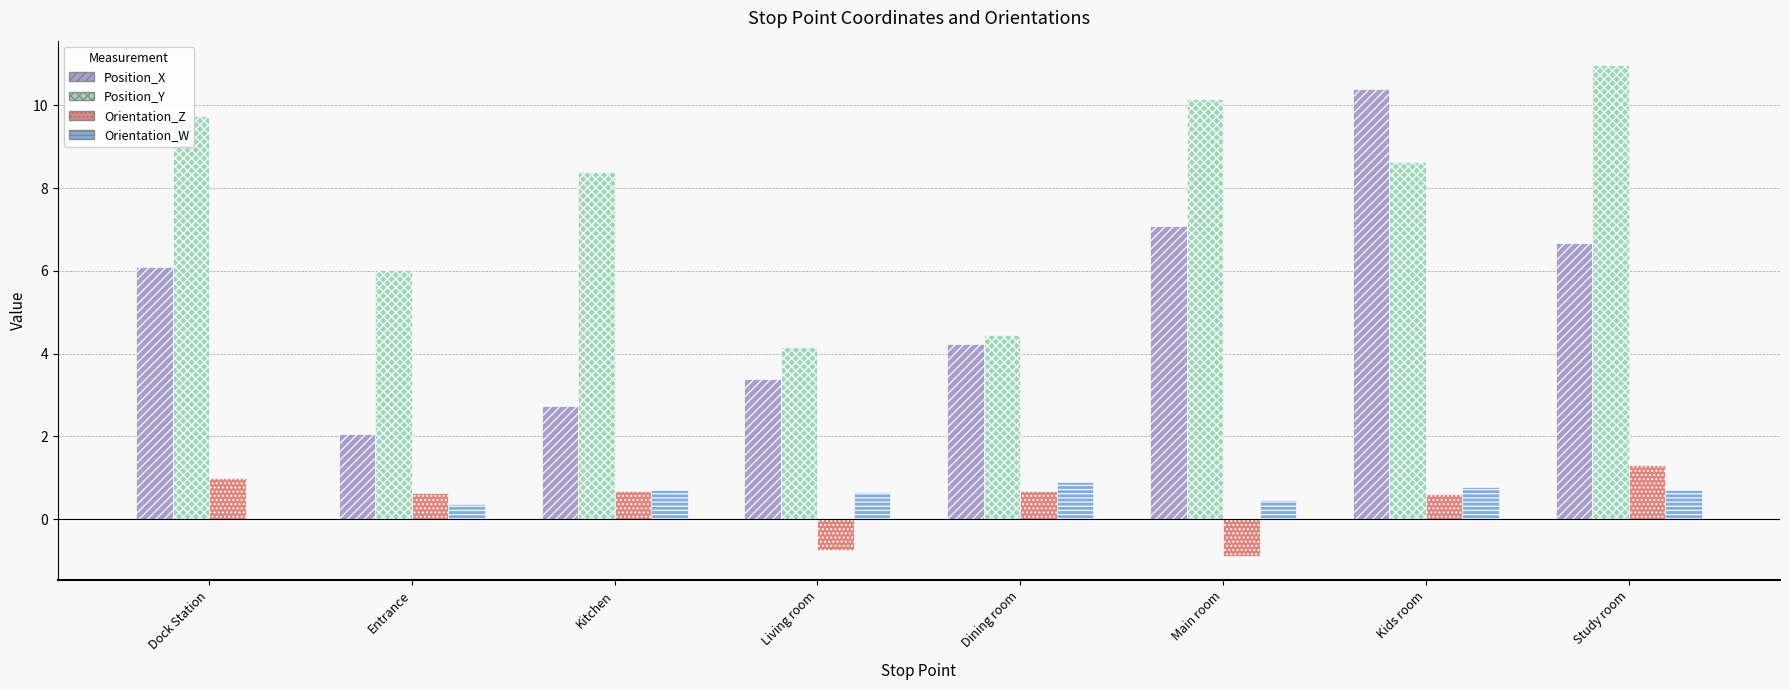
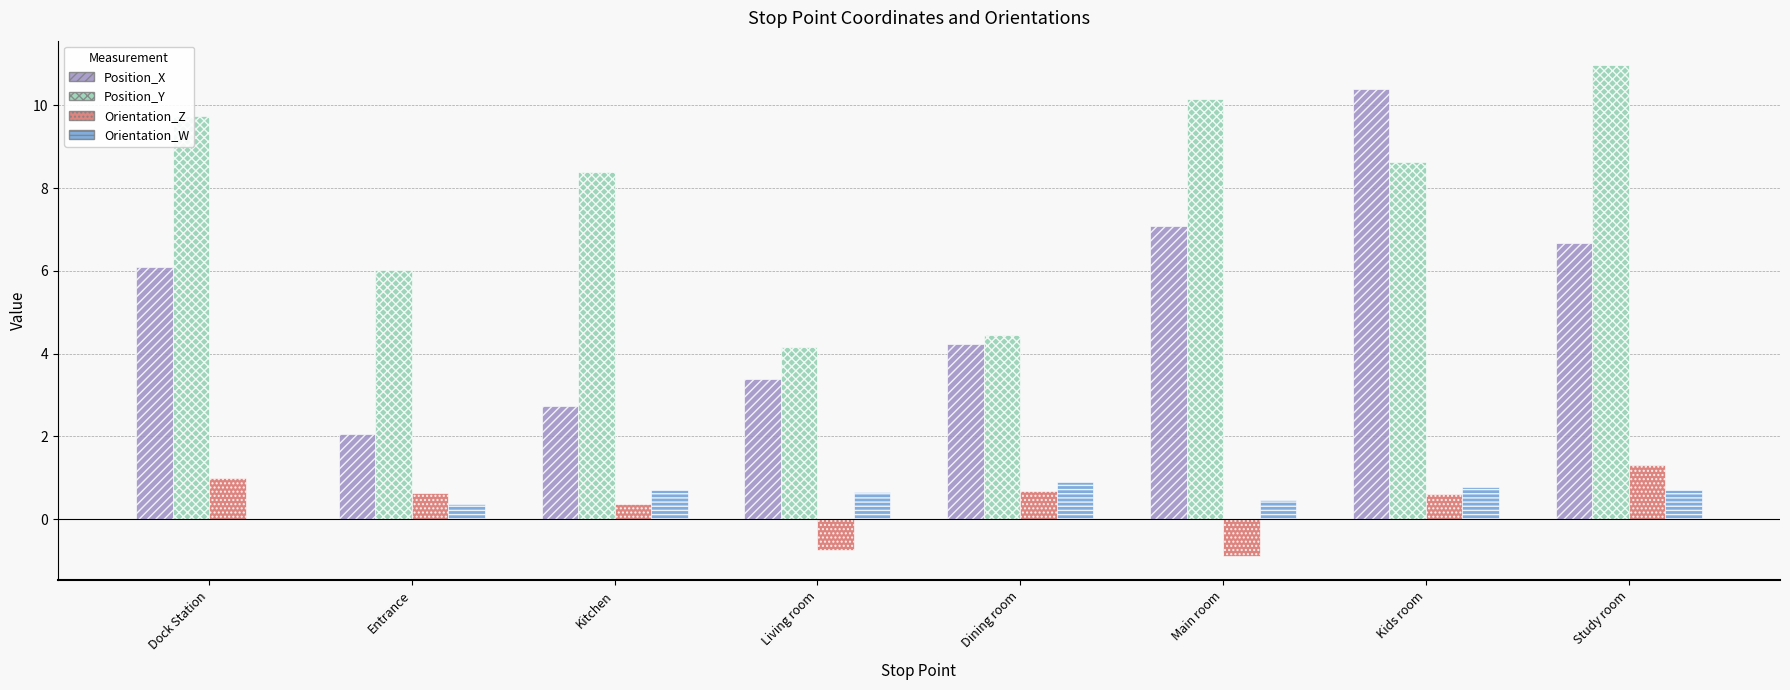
Orientation_Z, Kitchen: 0.7 -> 0.4
